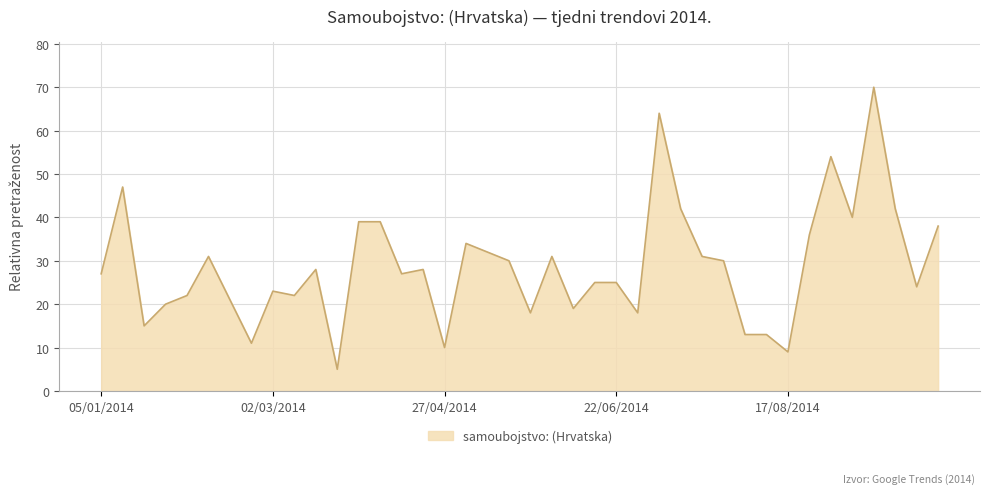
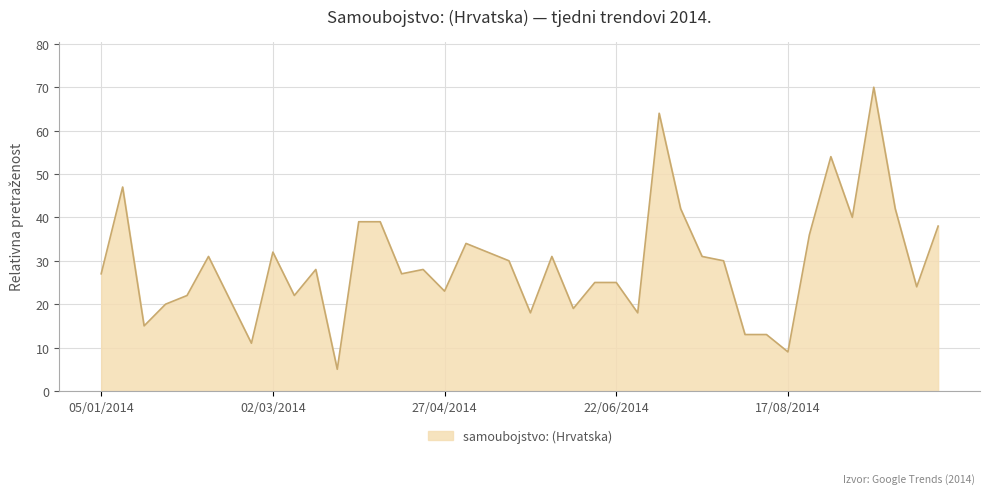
02/03/2014: 23 -> 32
27/04/2014: 10 -> 23
